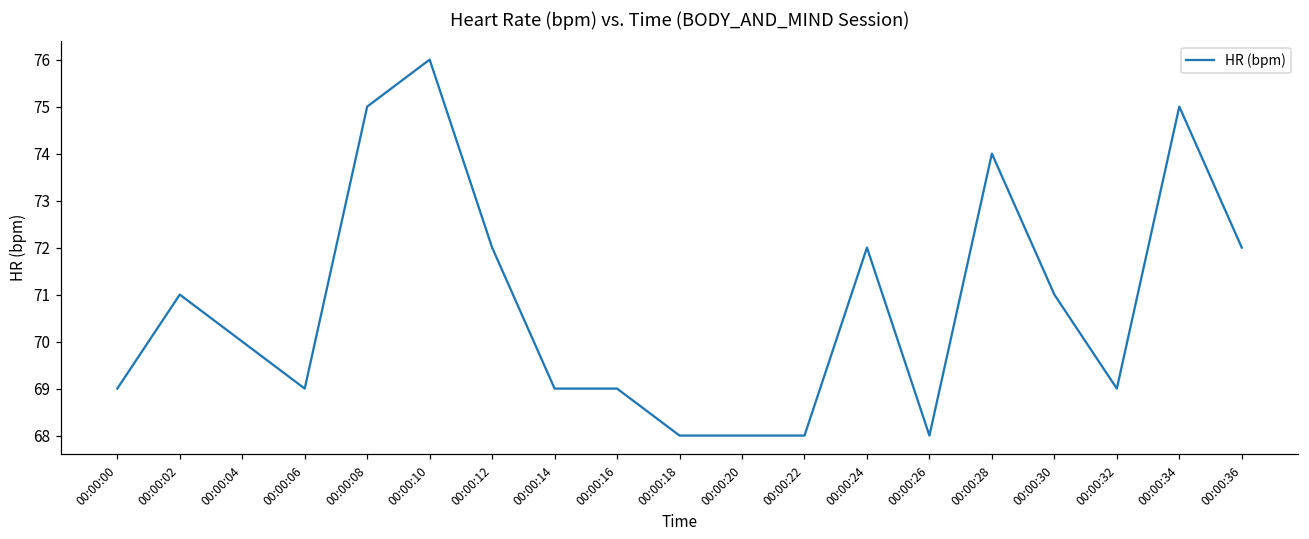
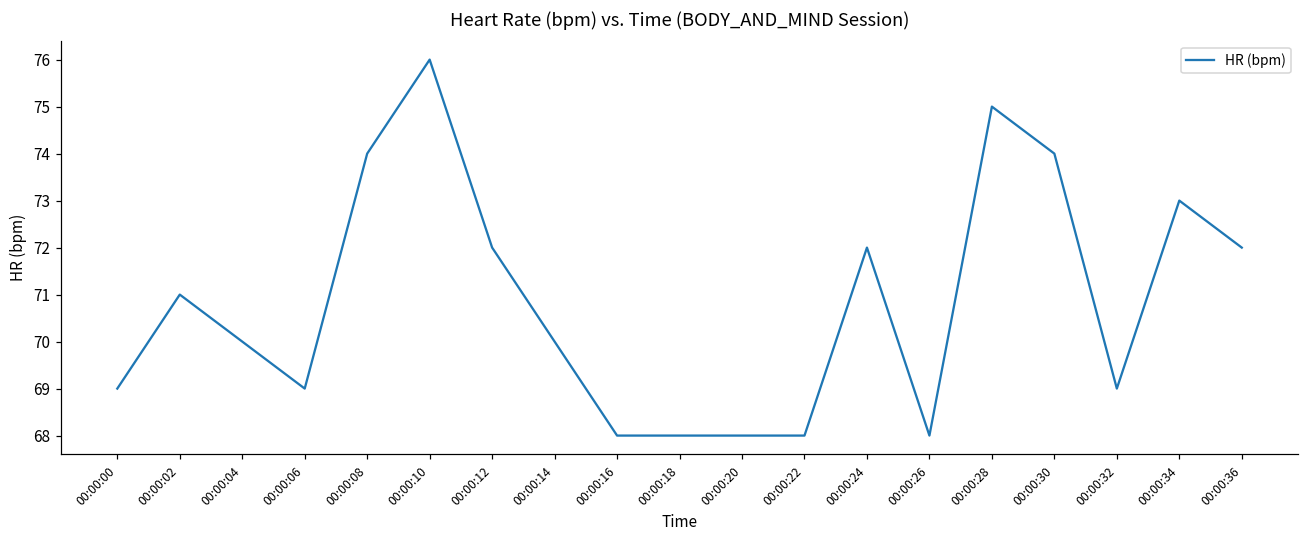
00:00:08: 75 -> 74
00:00:14: 69 -> 70
00:00:16: 69 -> 68
00:00:28: 74 -> 75
00:00:30: 71 -> 74
00:00:34: 75 -> 73
